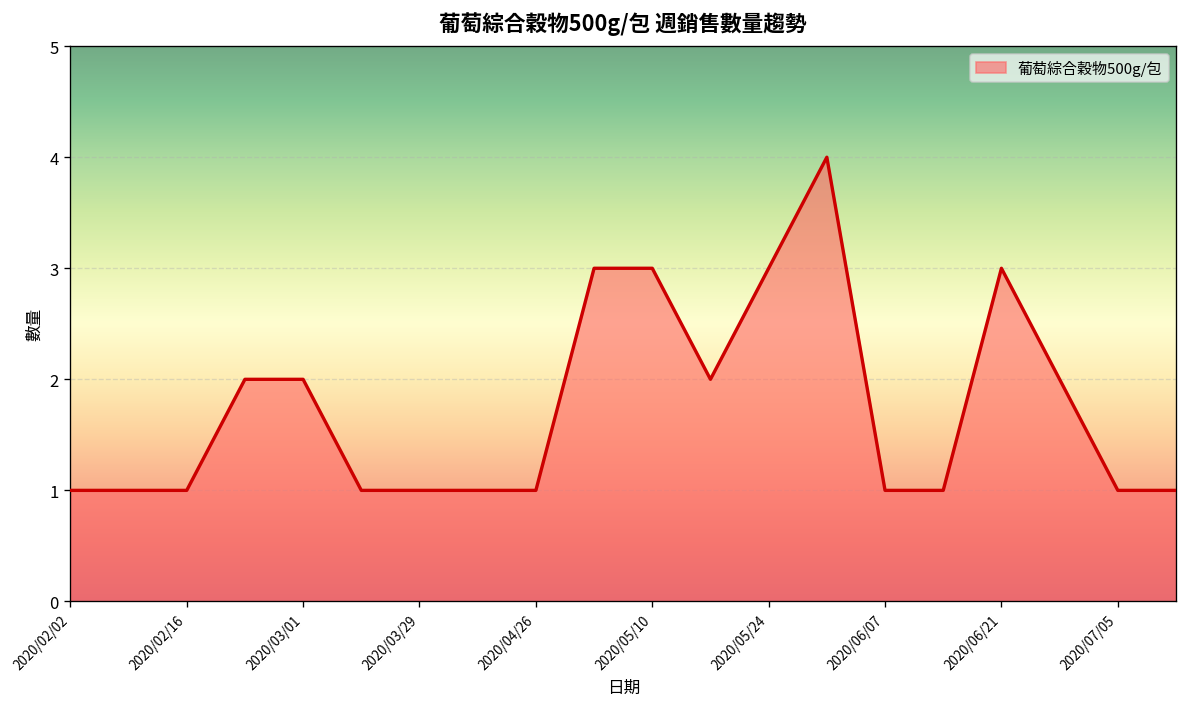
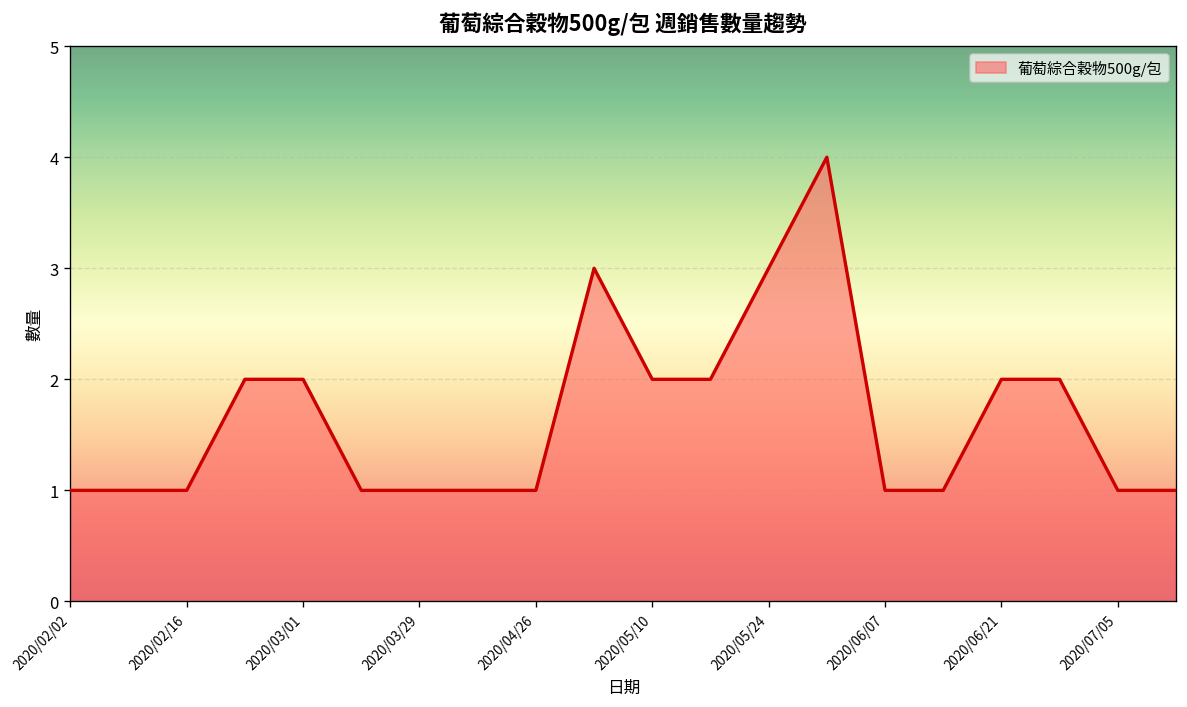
2020/05/10: 3 -> 2
2020/06/21: 3 -> 2
